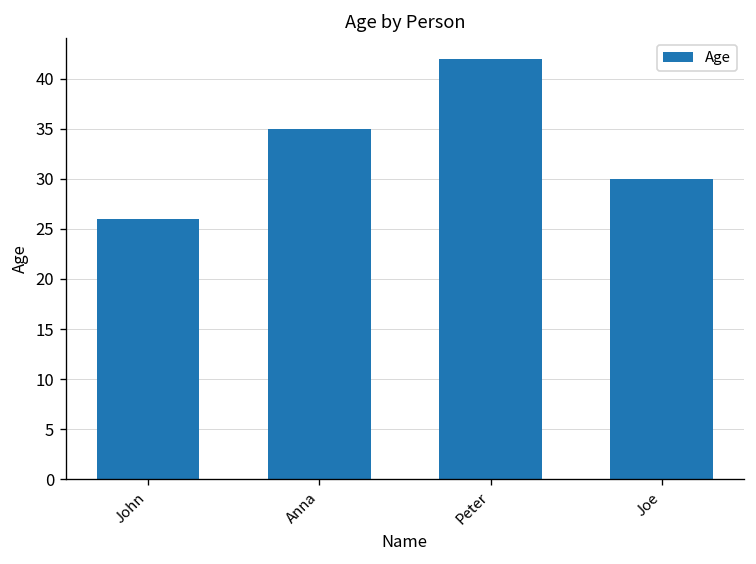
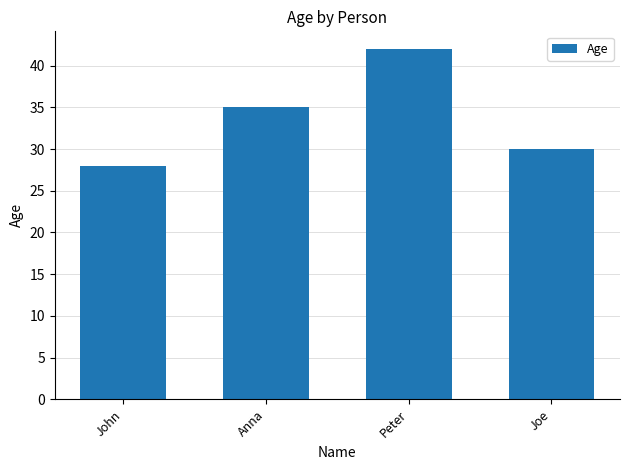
John: 26 -> 28
